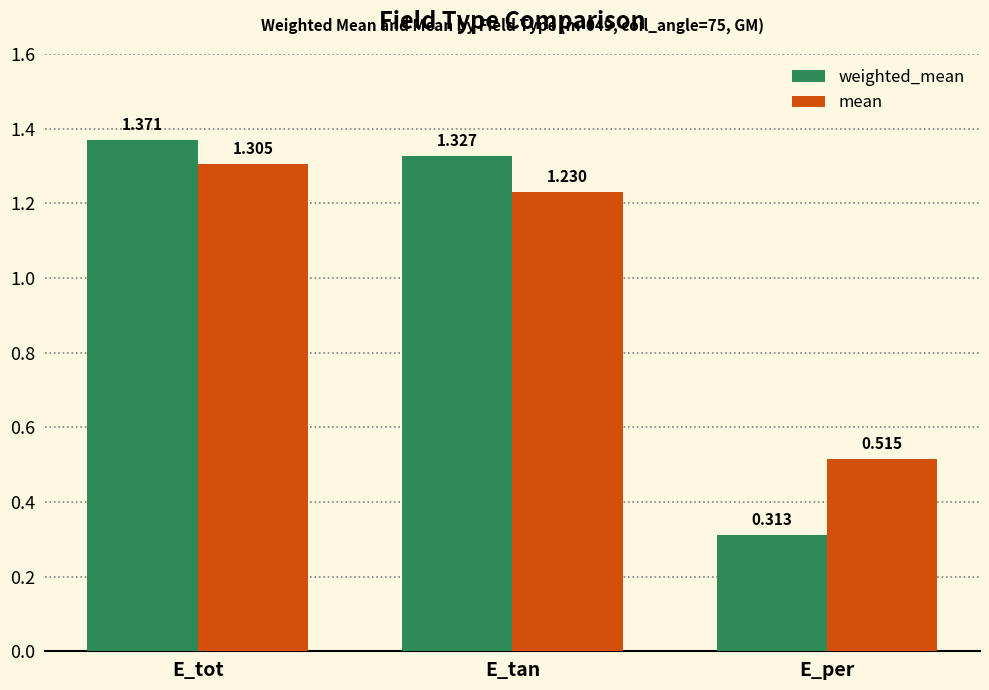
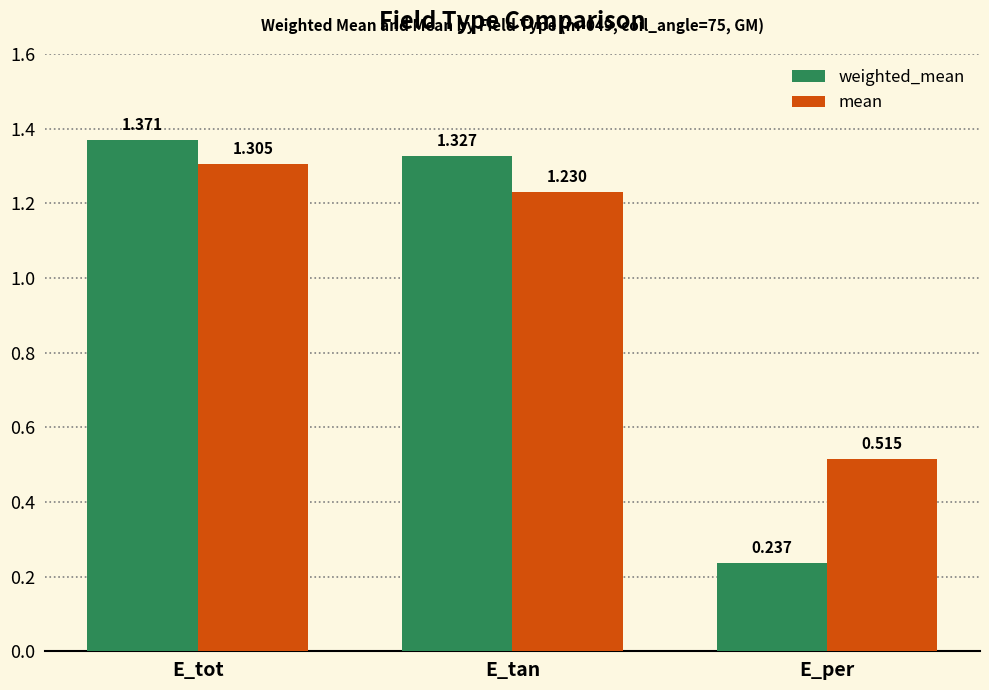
weighted_mean, E_per: 0.313 -> 0.237
